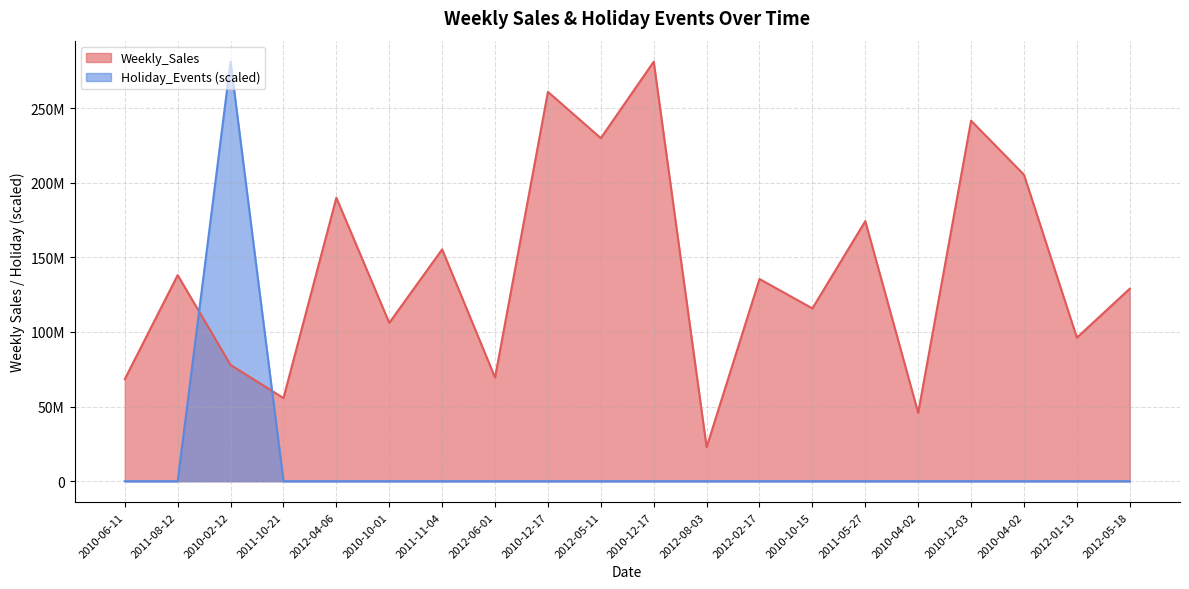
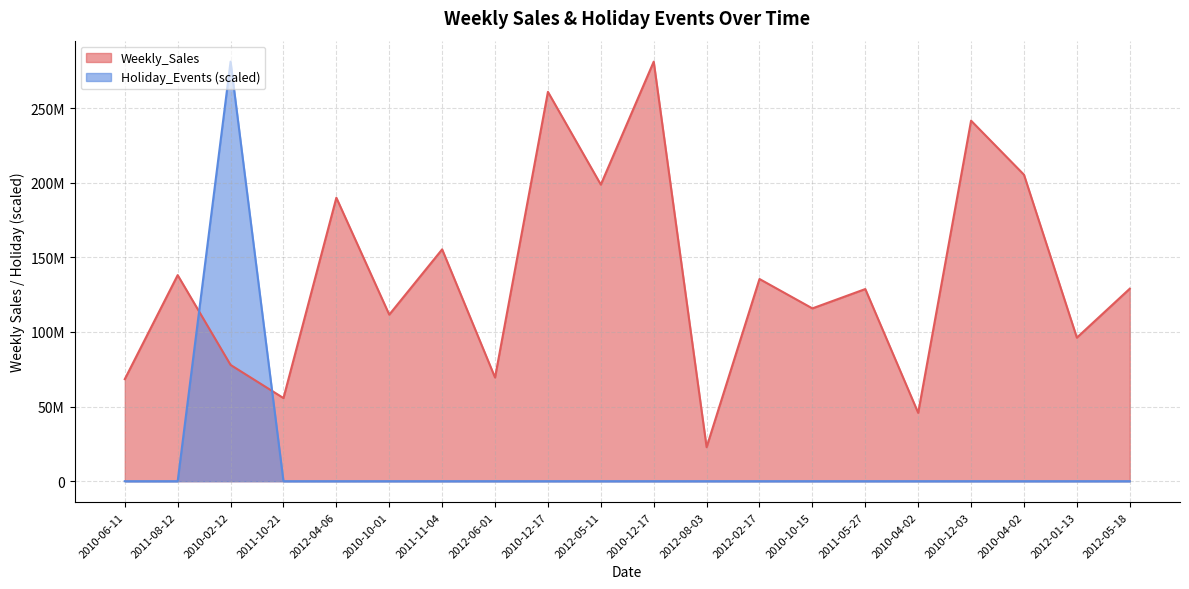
Weekly_Sales, 2010-10-01: 106000000 -> 112000000
Weekly_Sales, 2012-05-11: 230000000 -> 199000000
Weekly_Sales, 2011-05-27: 174000000 -> 129000000
